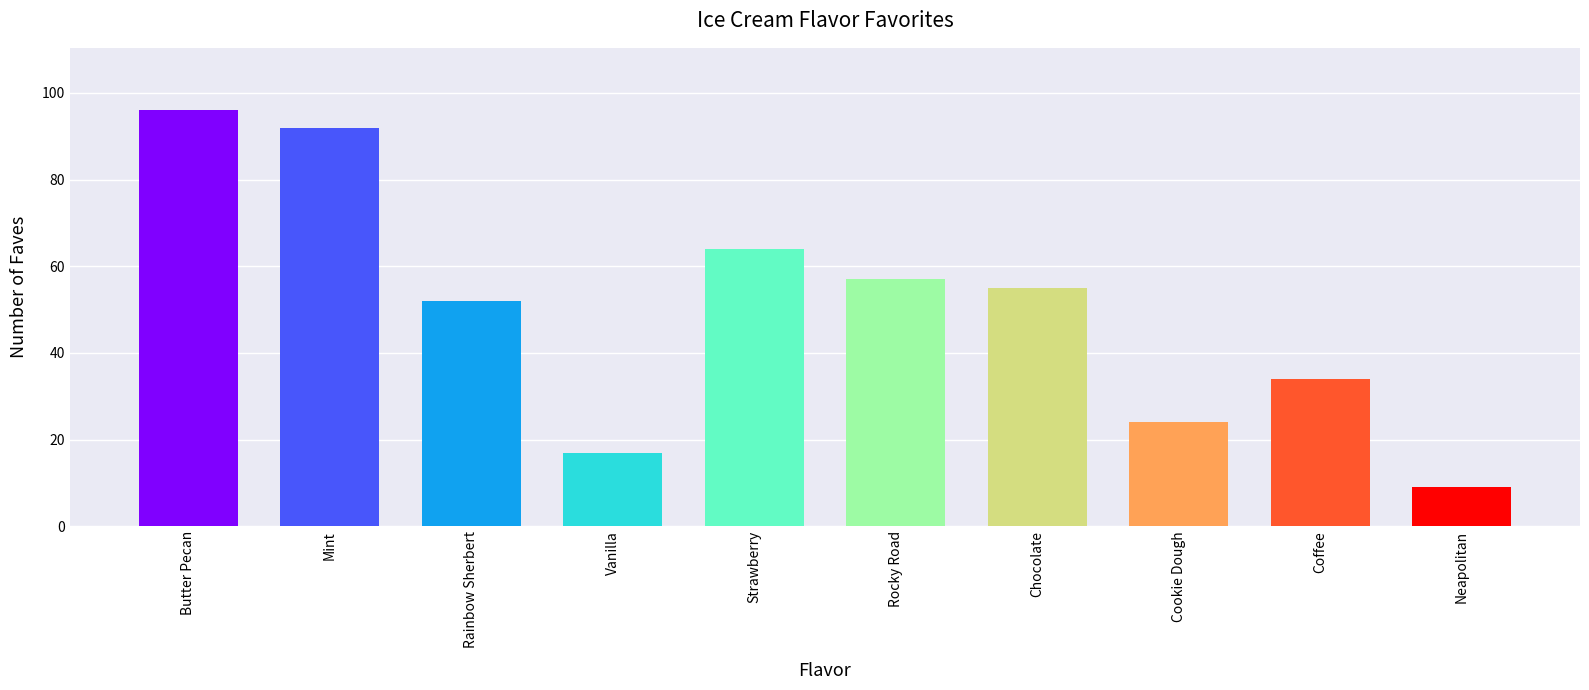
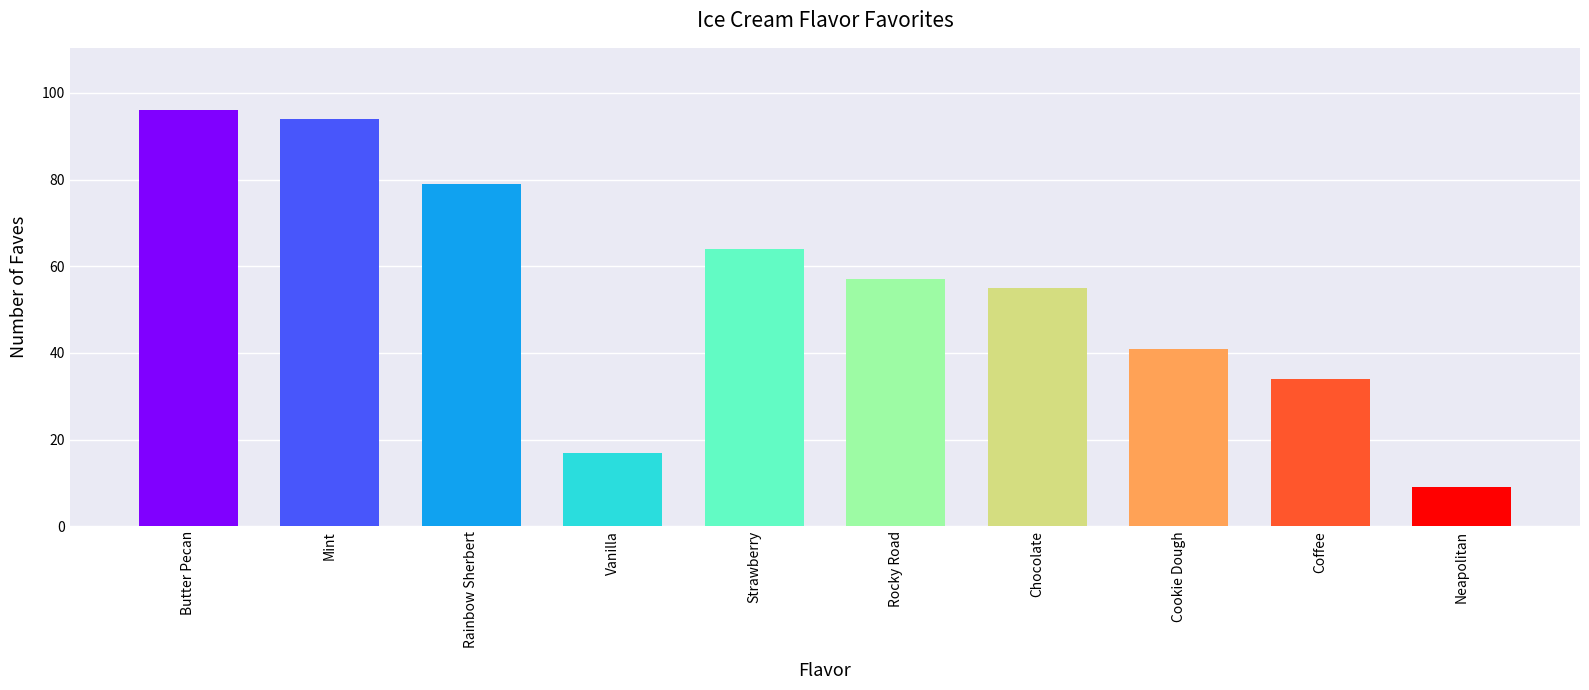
Mint: 92 -> 94
Rainbow Sherbert: 52 -> 79
Cookie Dough: 24 -> 41
